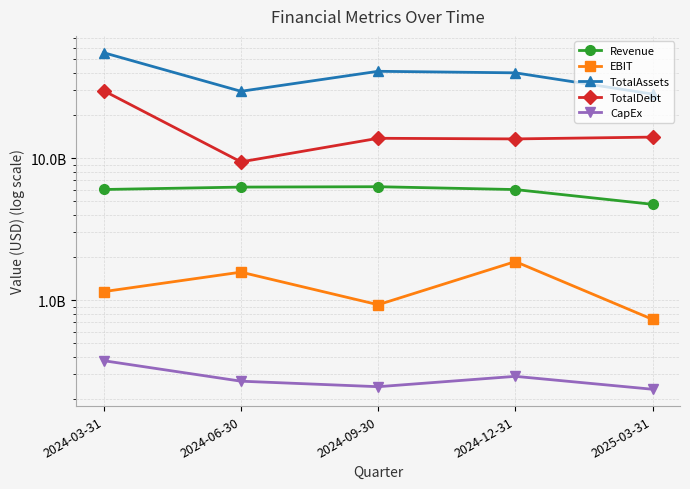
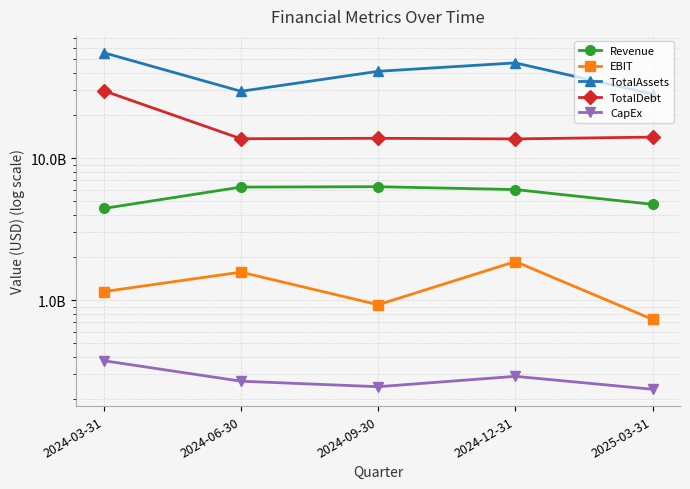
Revenue, 2024-03-31: 6000000000 -> 4400000000
TotalDebt, 2024-06-30: 9000000000 -> 14000000000
TotalAssets, 2024-12-31: 40000000000 -> 47000000000
